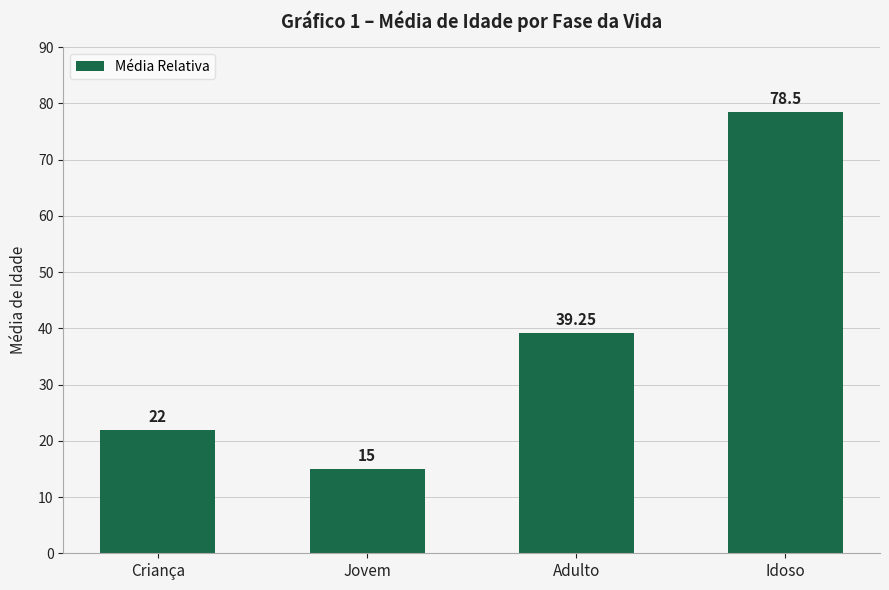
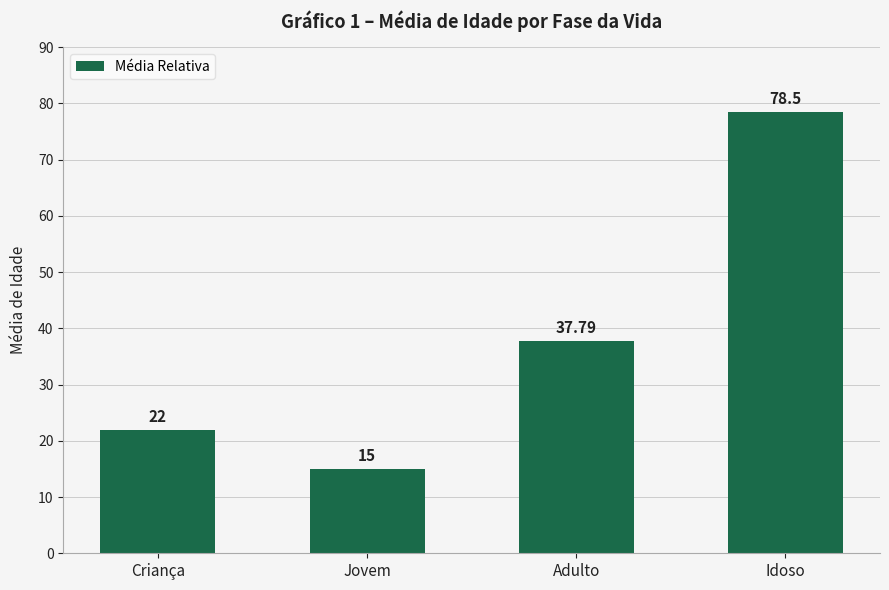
Adulto: 39.25 -> 37.79
